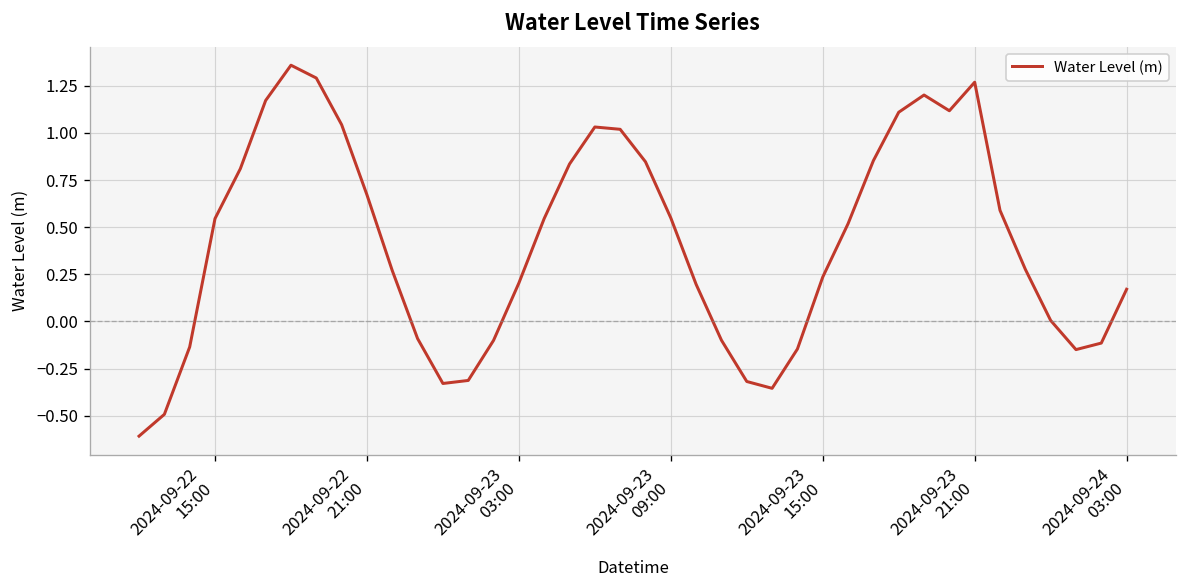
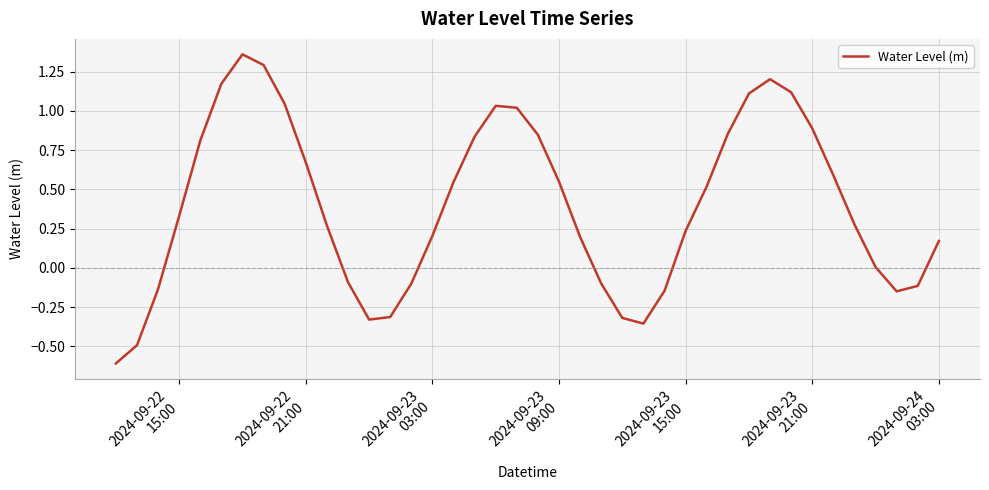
2024-09-22 15:00: 0.55 -> 0.33
2024-09-23 21:00: 1.27 -> 0.89
